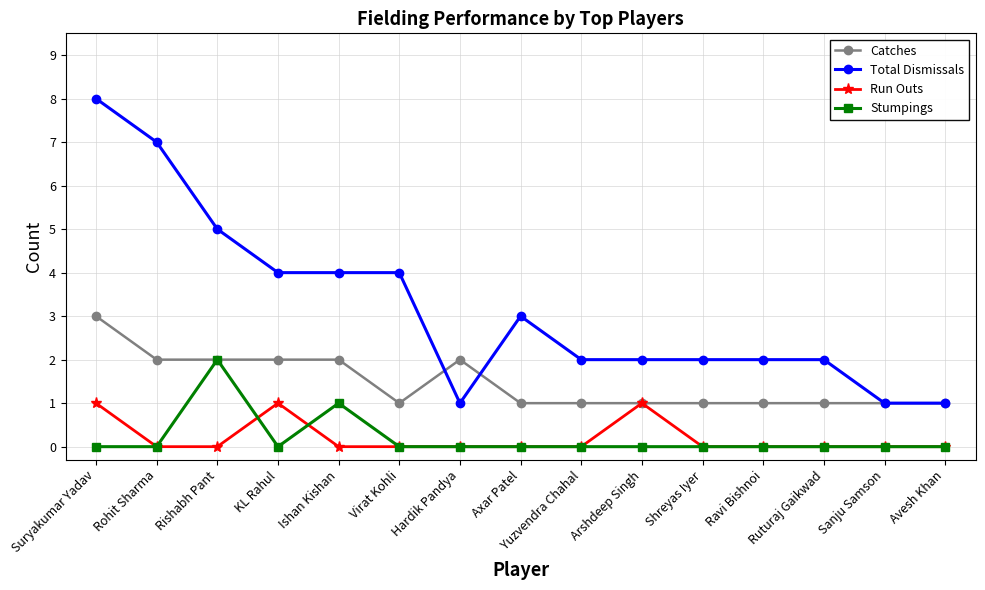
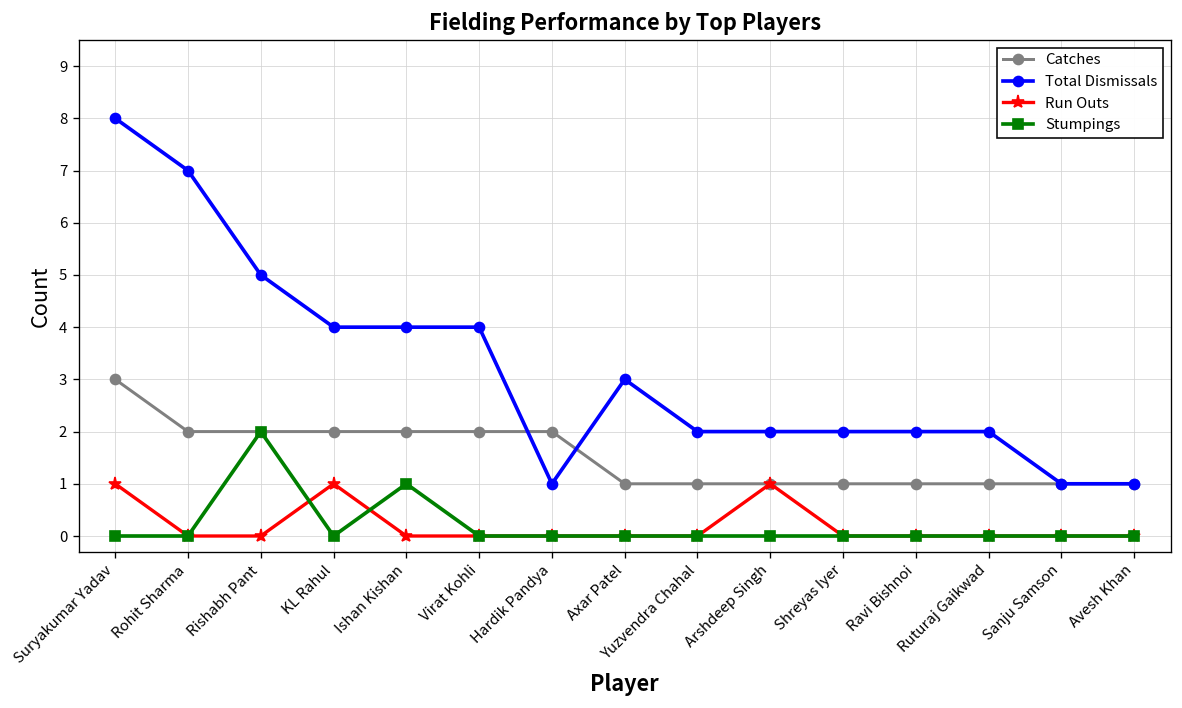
Catches, Virat Kohli: 1 -> 2
